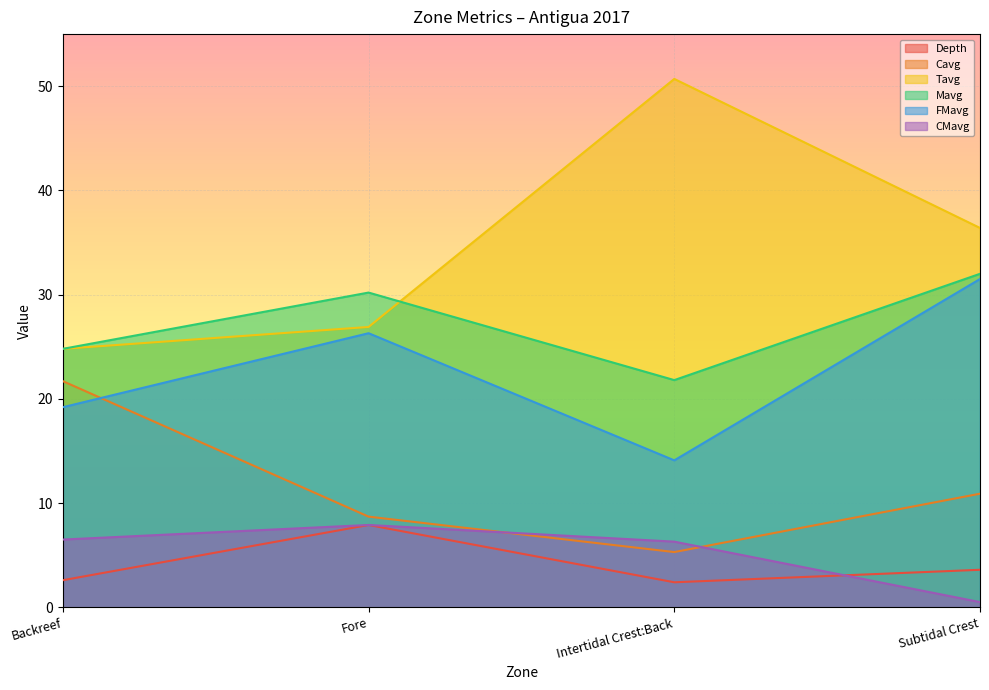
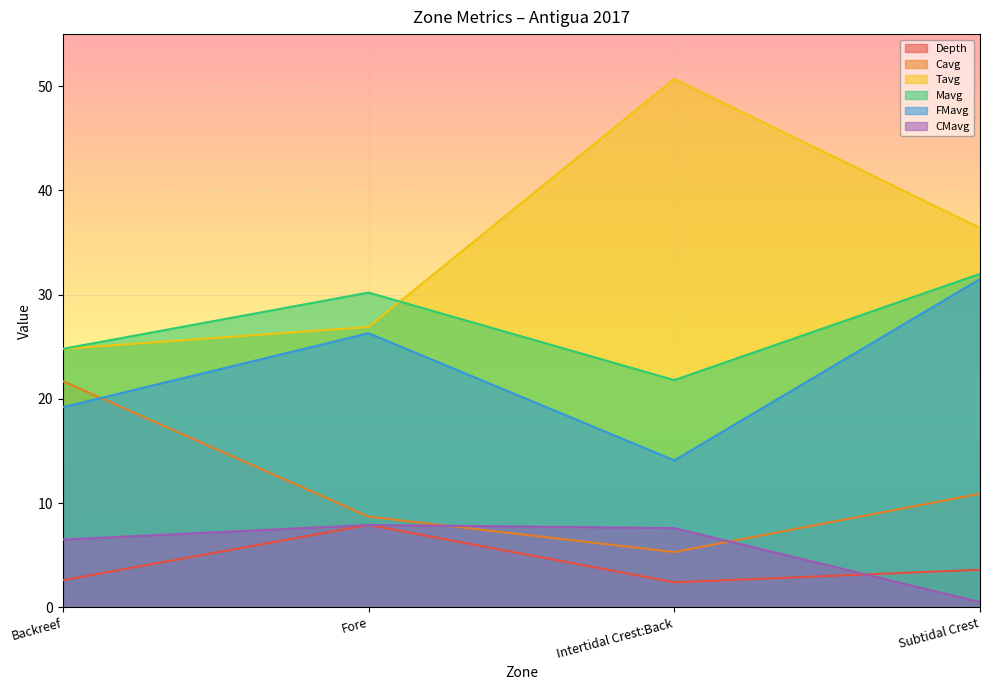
CMavg, Intertidal Crest:Back: 6.3 -> 7.6
